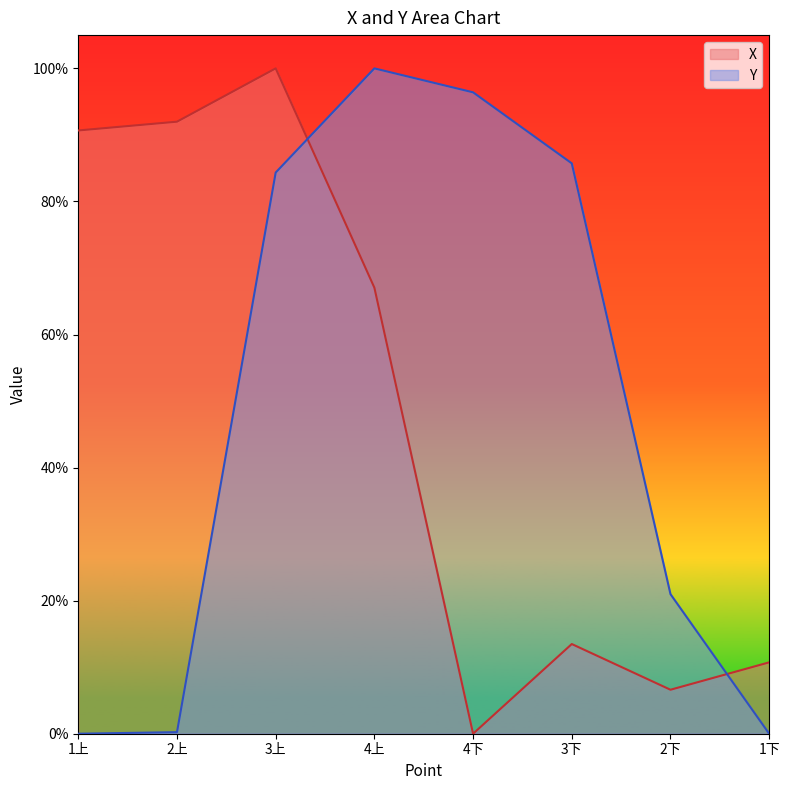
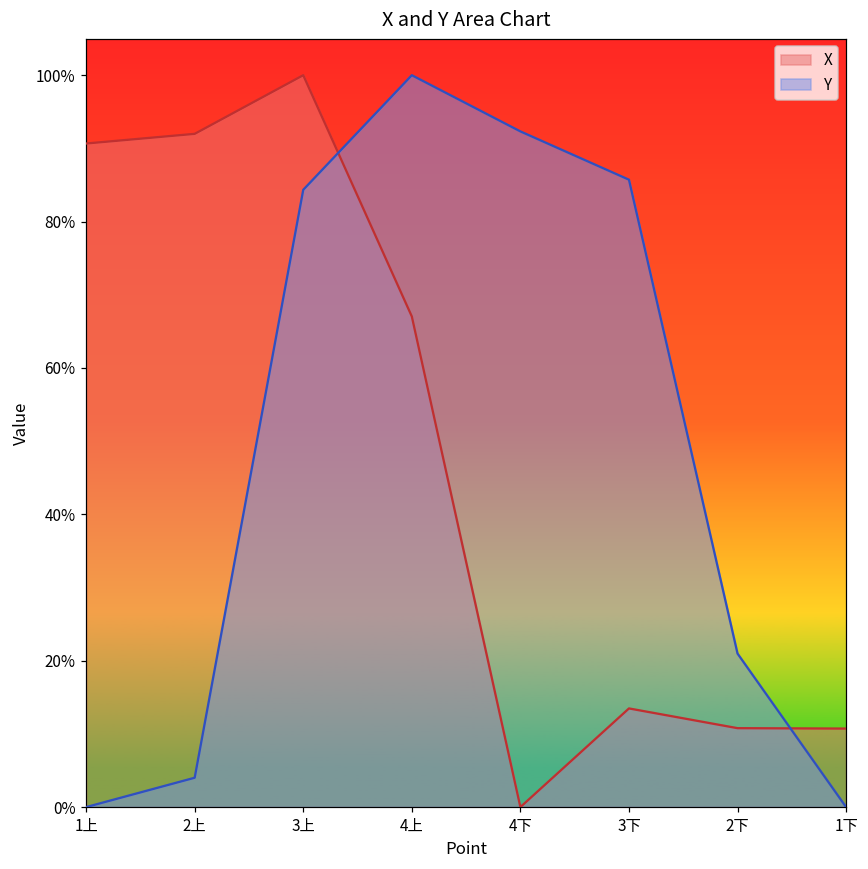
Y, 2上: 0% -> 4%
Y, 4下: 96% -> 92%
X, 2下: 7% -> 11%
